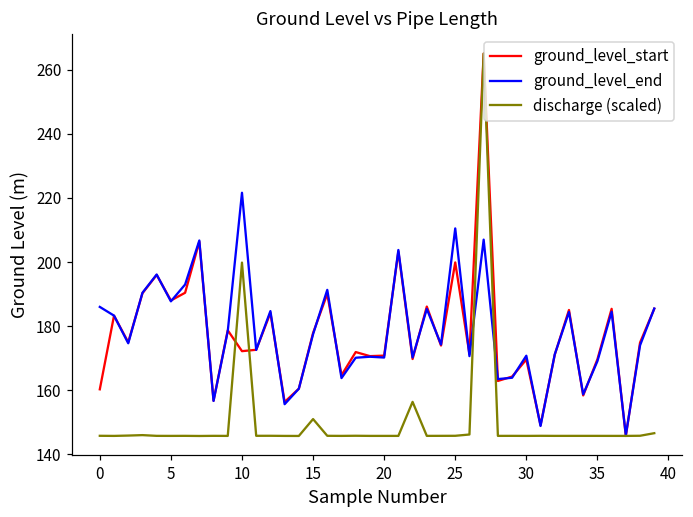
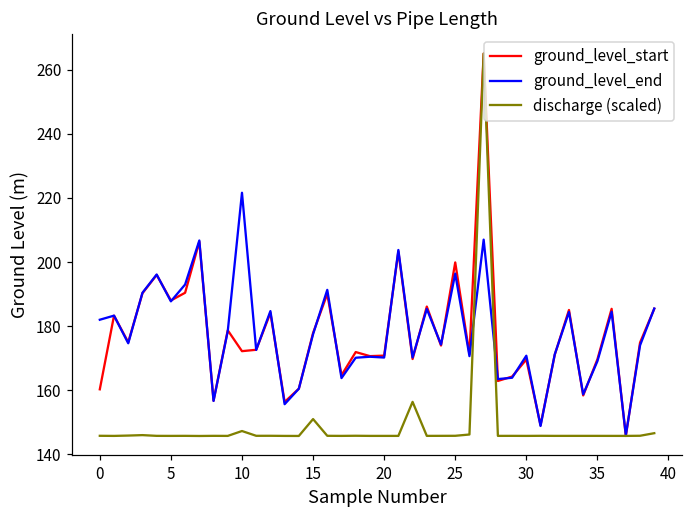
ground_level_end, 0: 186 -> 182
discharge (scaled), 10: 200 -> 147
ground_level_end, 25: 210 -> 196
